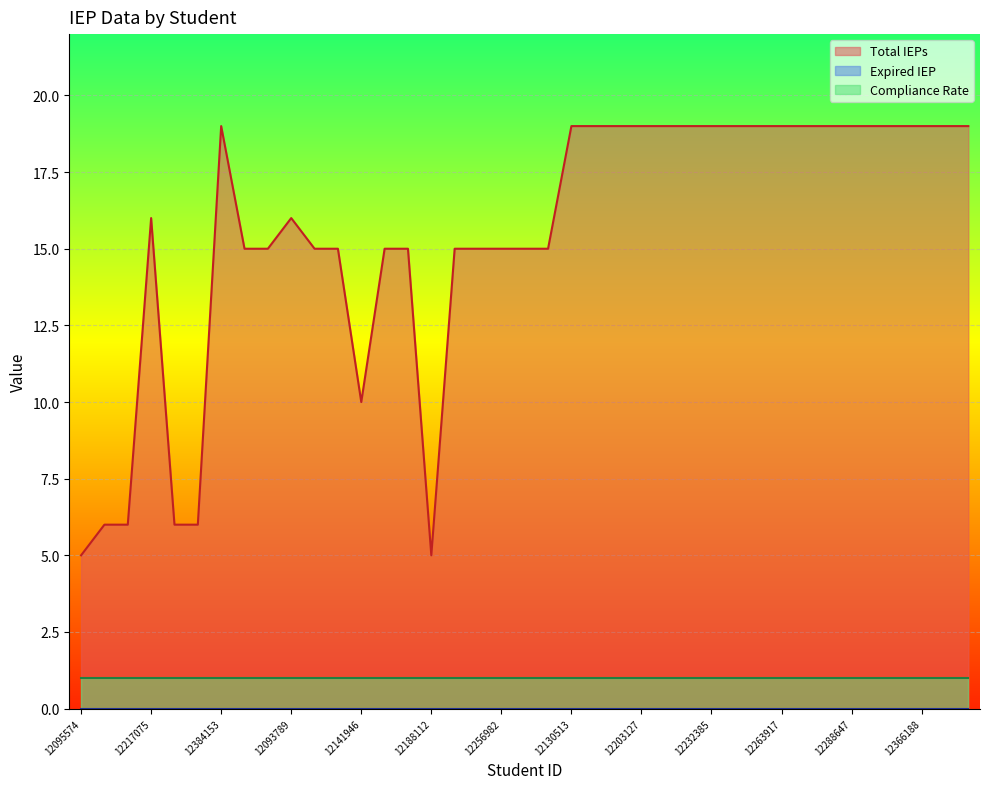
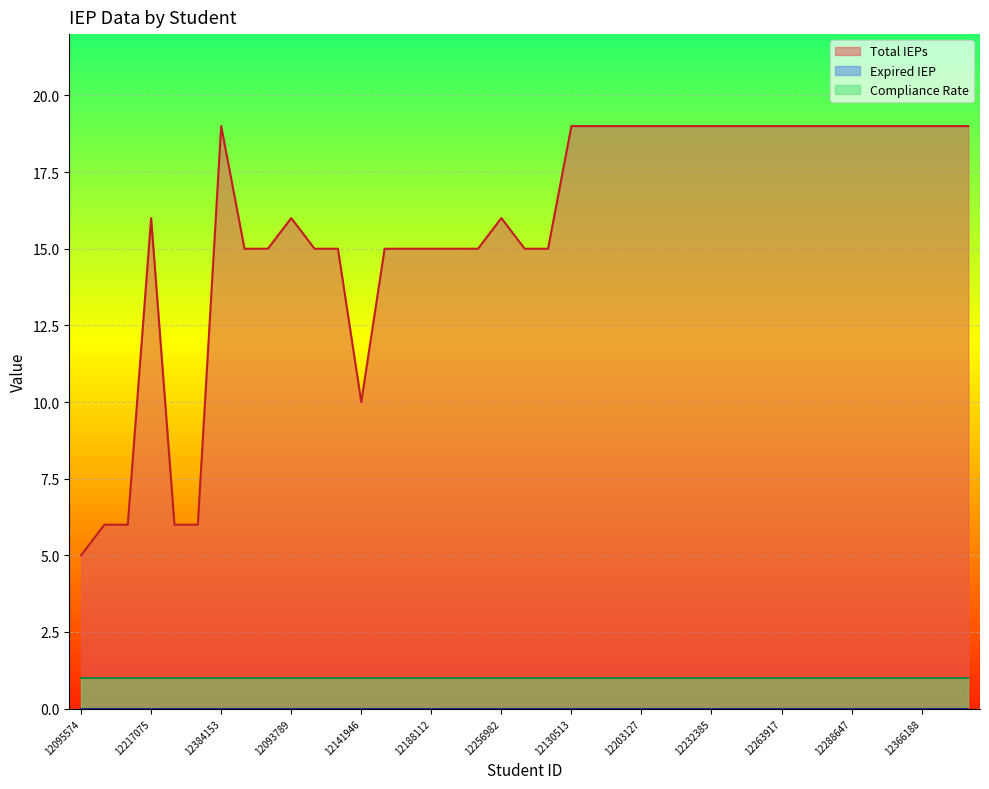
Total IEPs, 12188112: 5 -> 15
Total IEPs, 12256982: 15 -> 16
